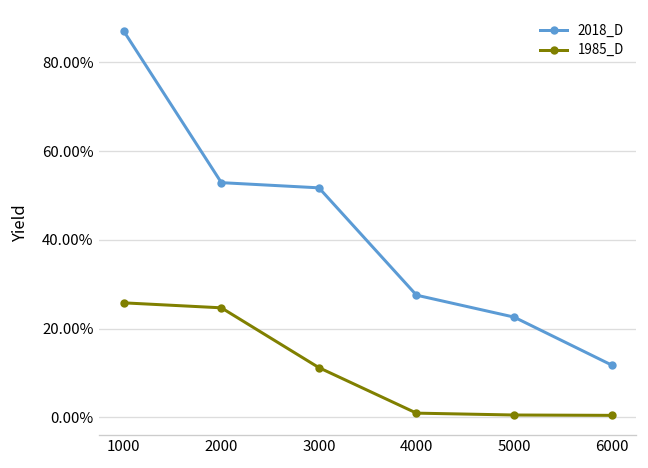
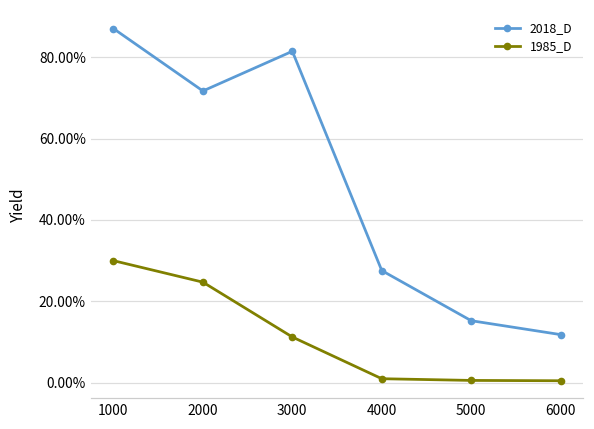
1985_D, 1000: 26% -> 30%
2018_D, 2000: 53% -> 72%
2018_D, 3000: 52% -> 81%
2018_D, 5000: 23% -> 15%
